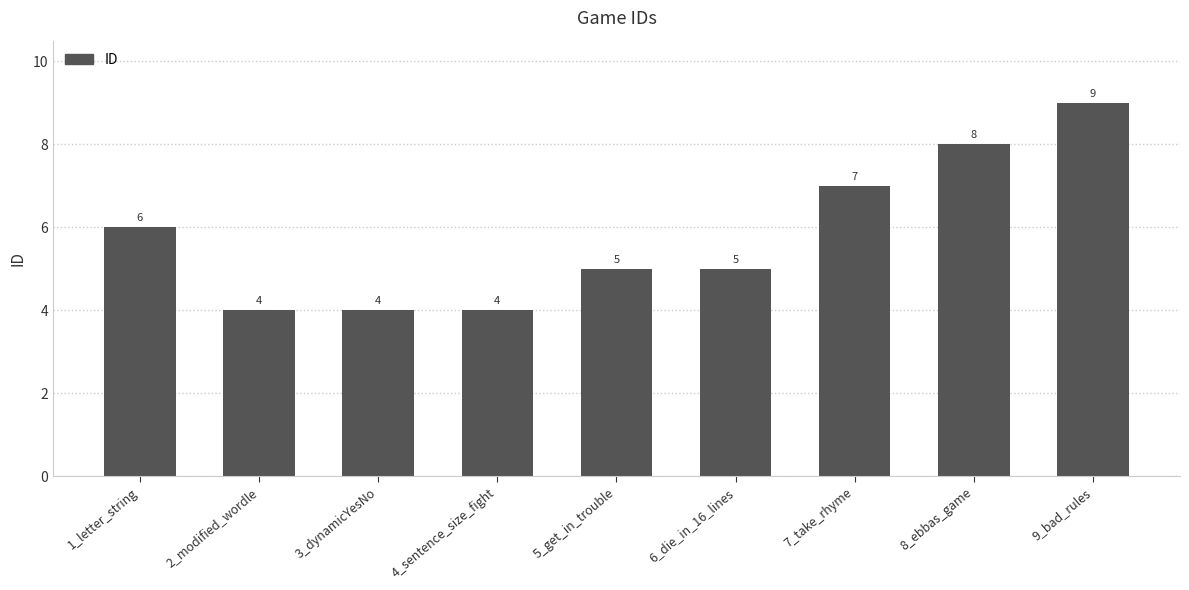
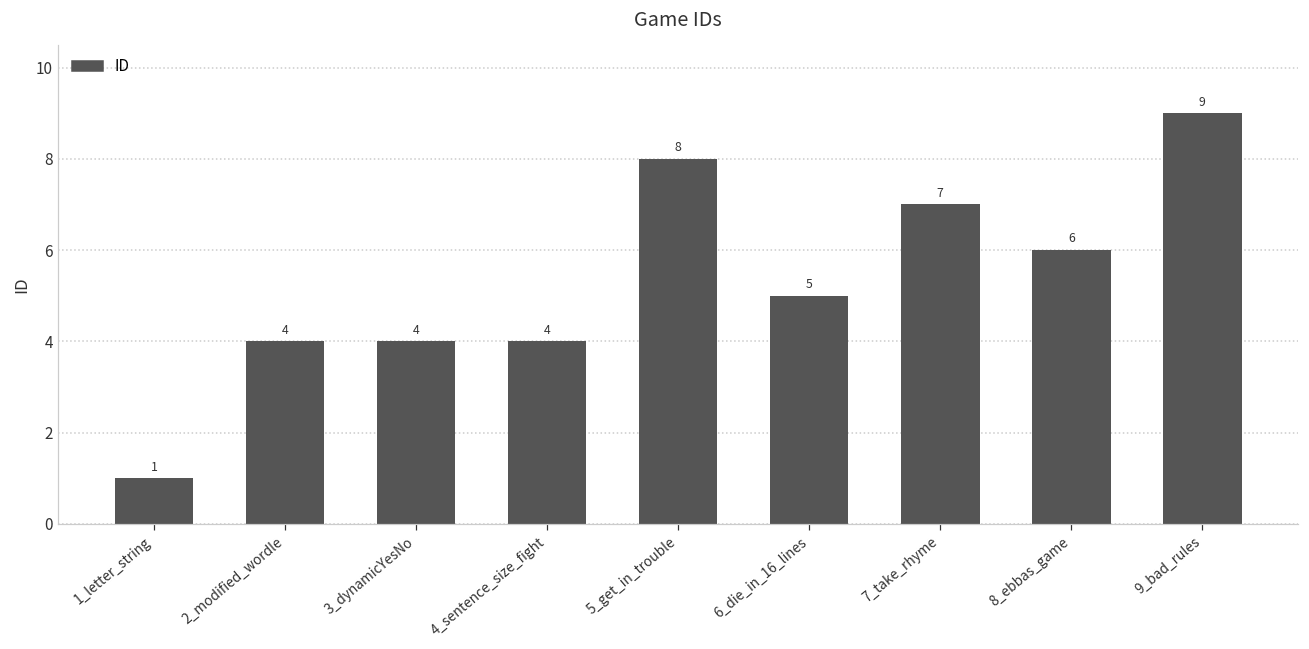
1_letter_string: 6 -> 1
5_get_in_trouble: 5 -> 8
8_ebbas_game: 8 -> 6
